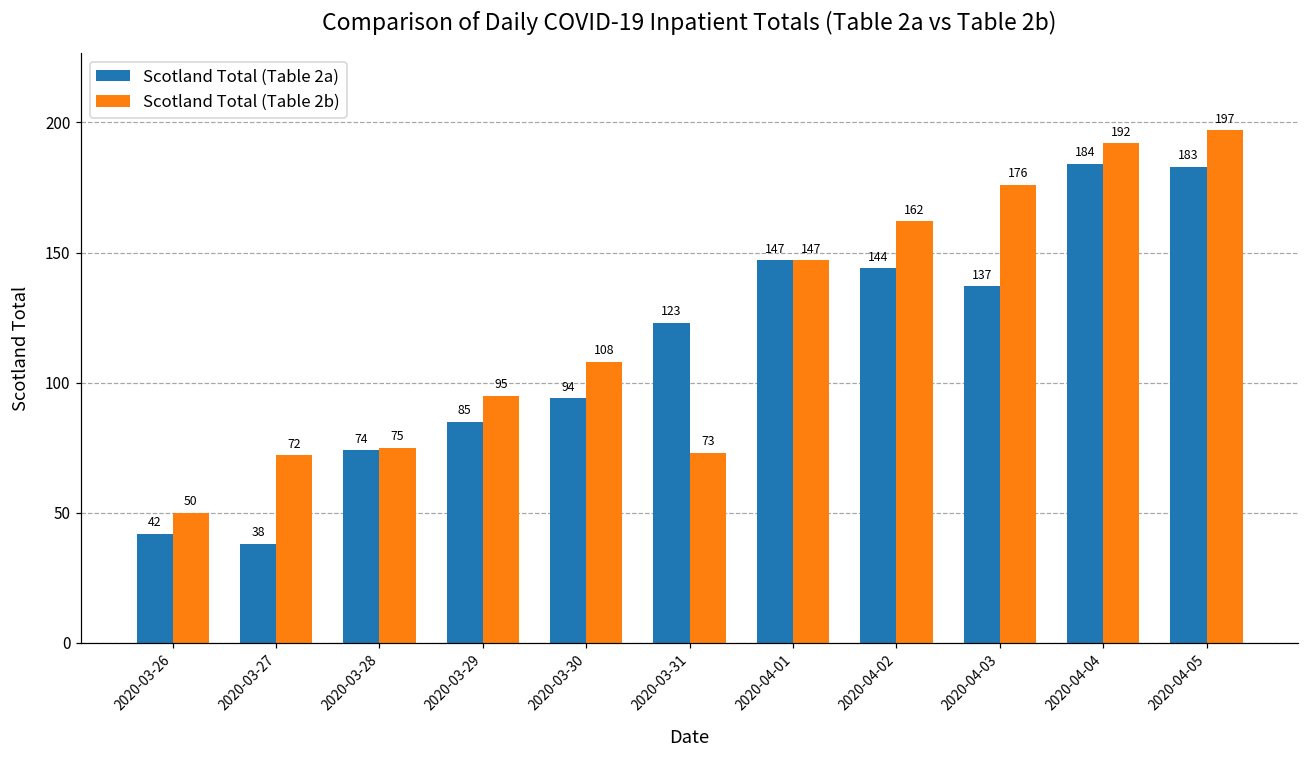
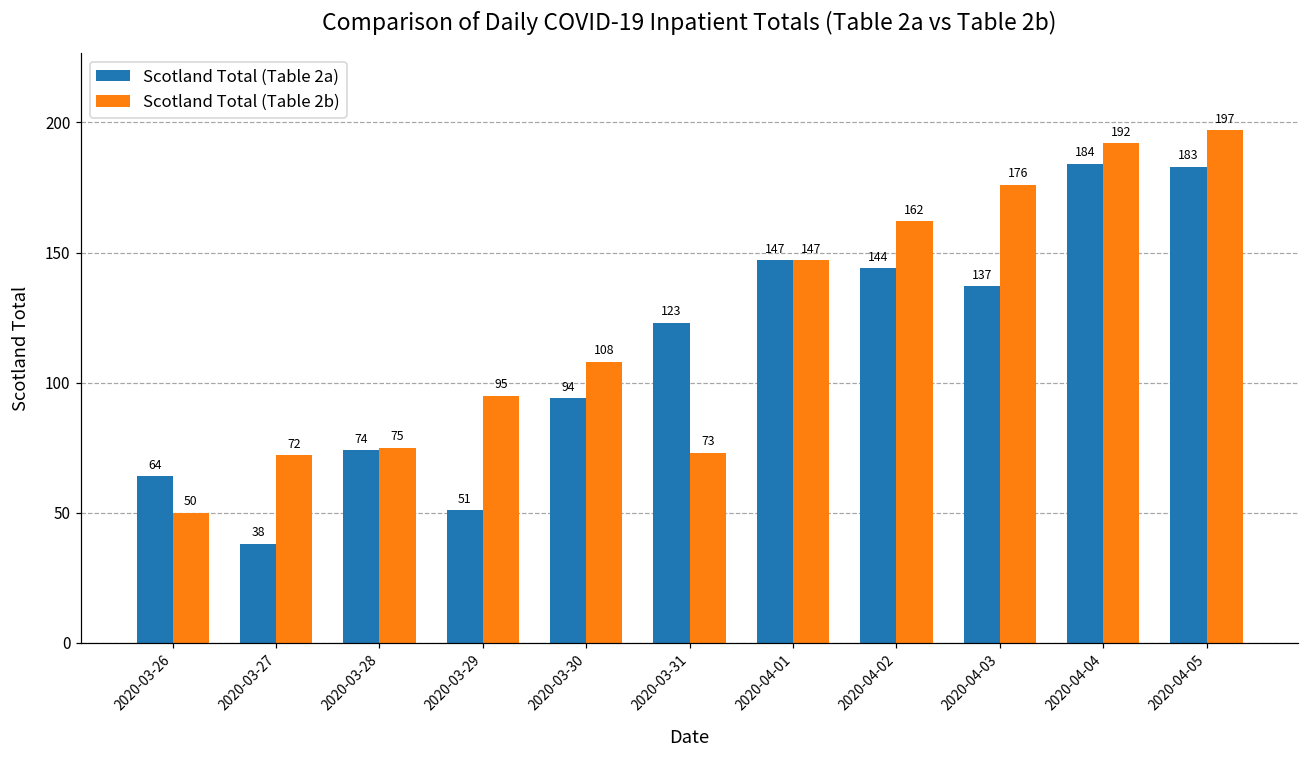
Scotland Total (Table 2a), 2020-03-26: 42 -> 64
Scotland Total (Table 2a), 2020-03-29: 85 -> 51
